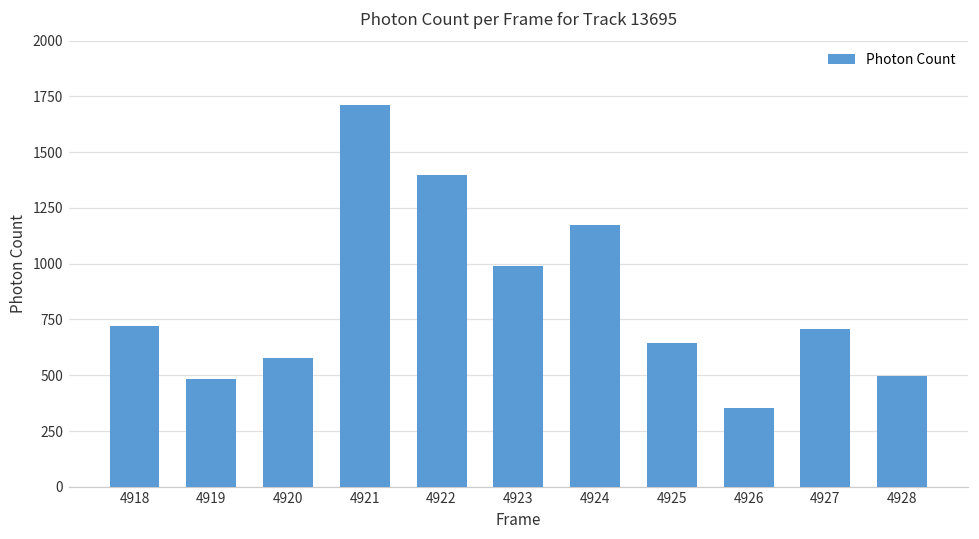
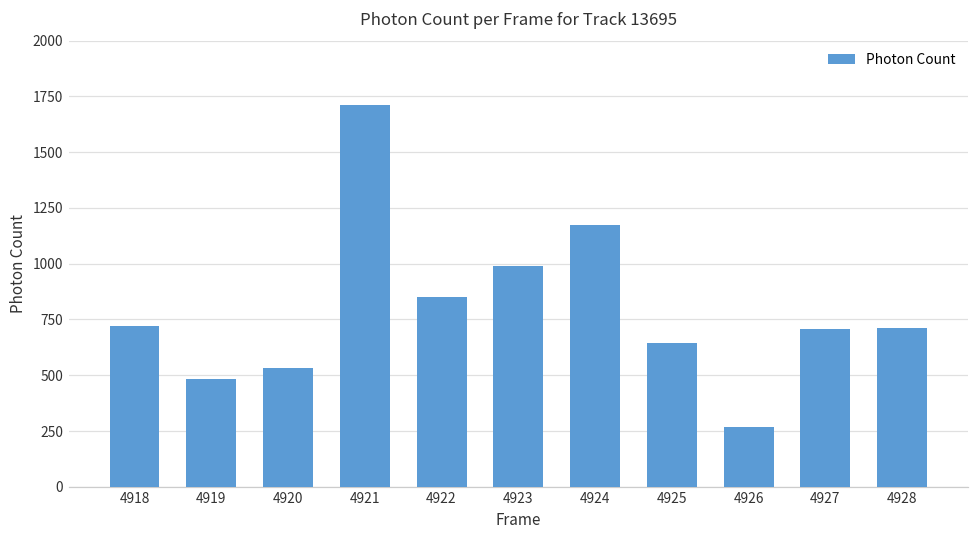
4920: 580 -> 530
4922: 1400 -> 850
4926: 350 -> 270
4928: 500 -> 710
